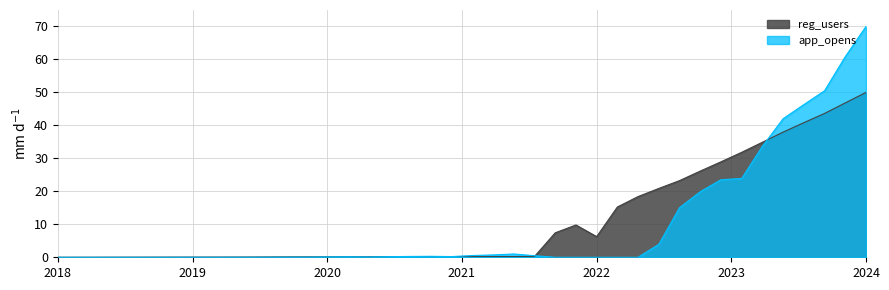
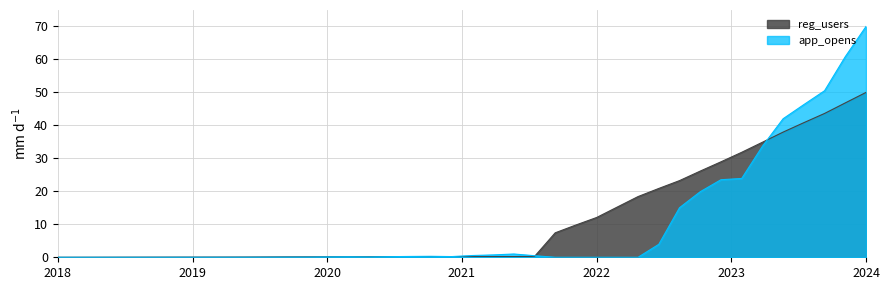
reg_users, 2022: 6 -> 12
